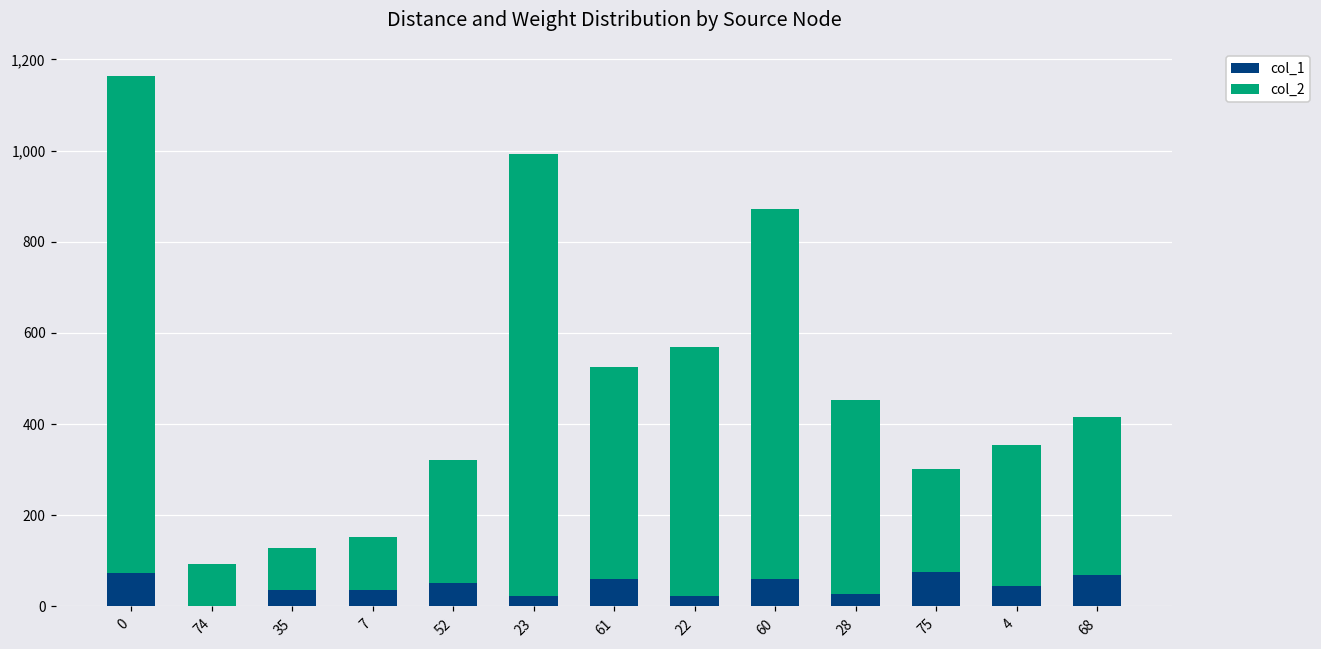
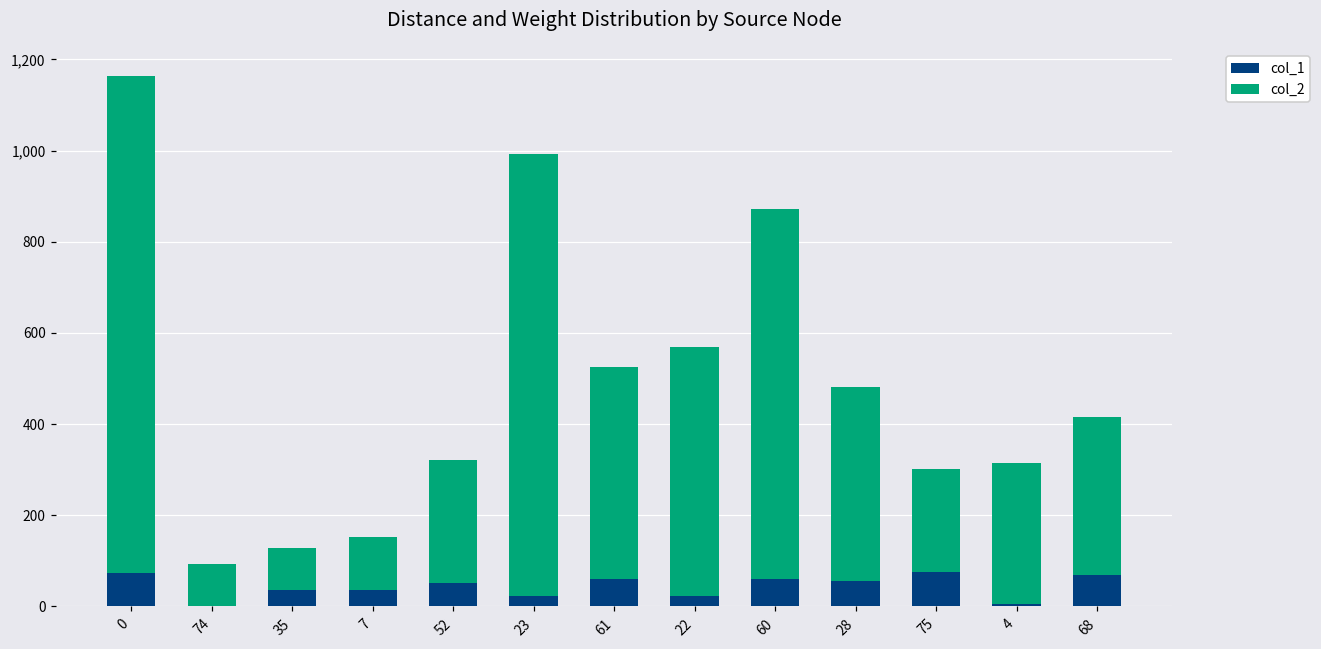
col_1, 28: 30 -> 60
col_1, 4: 50 -> 0
